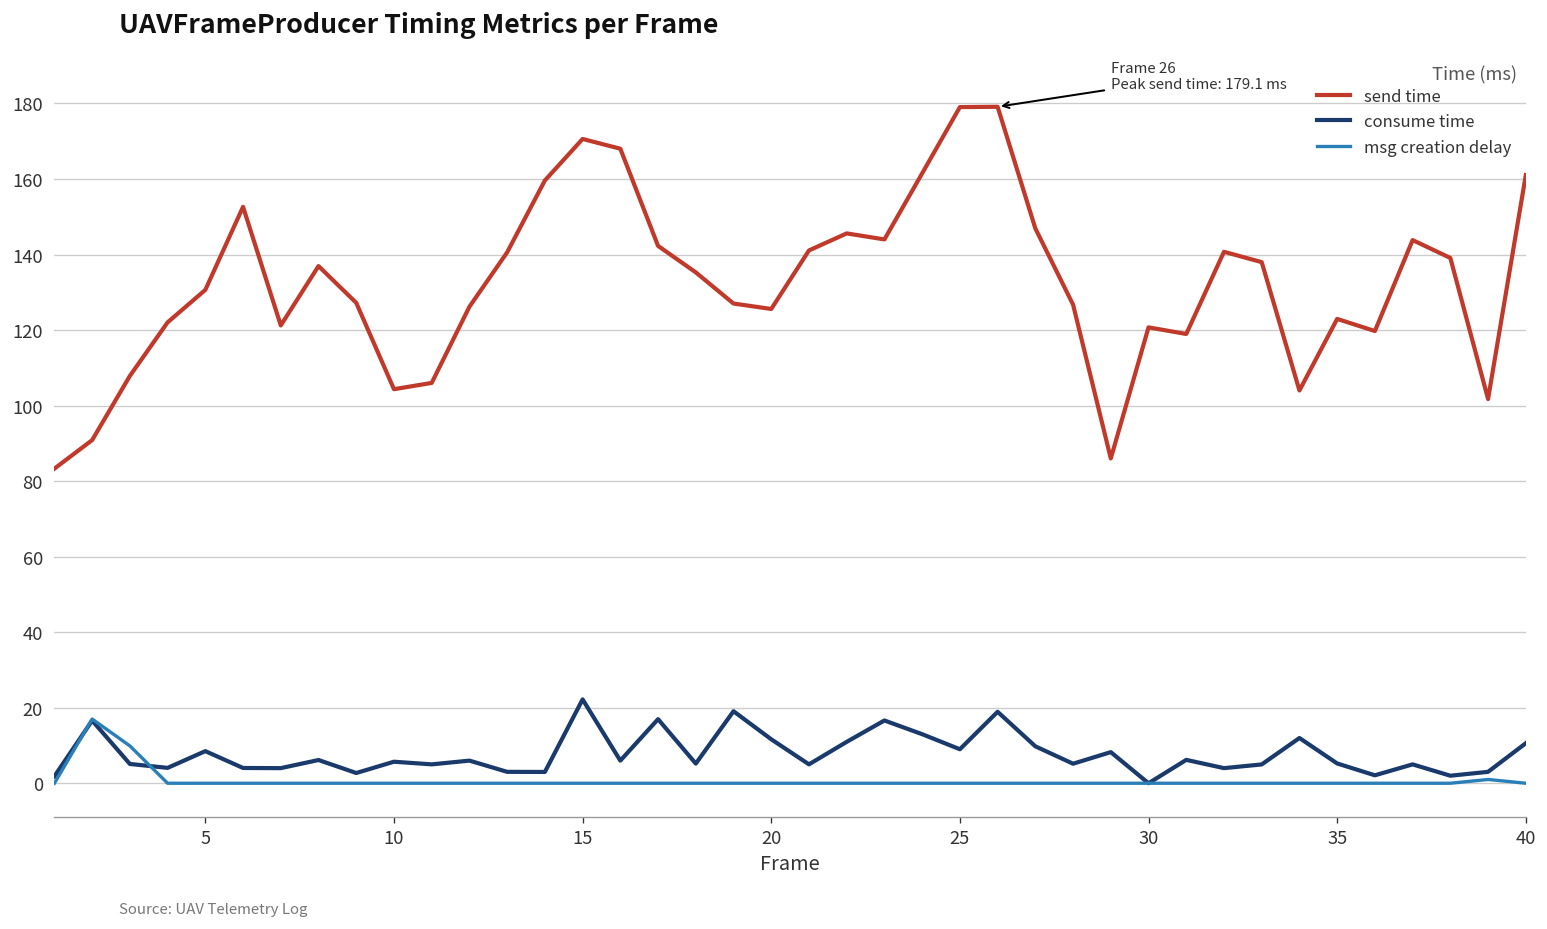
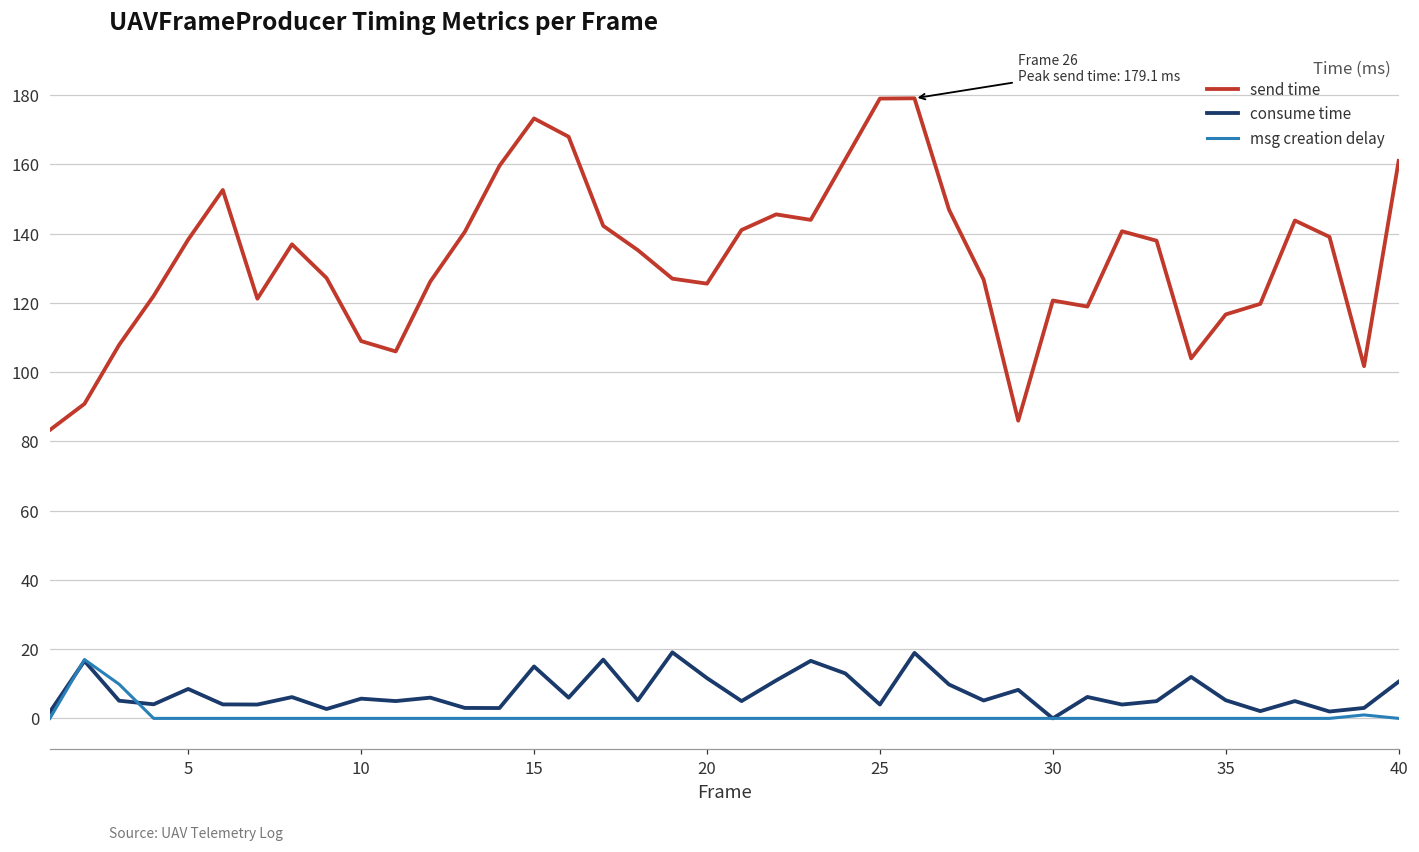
send time, 5: 131 -> 138
send time, 10: 104 -> 109
send time, 15: 171 -> 173
consume time, 15: 22 -> 15
consume time, 25: 9 -> 4
send time, 35: 123 -> 117
